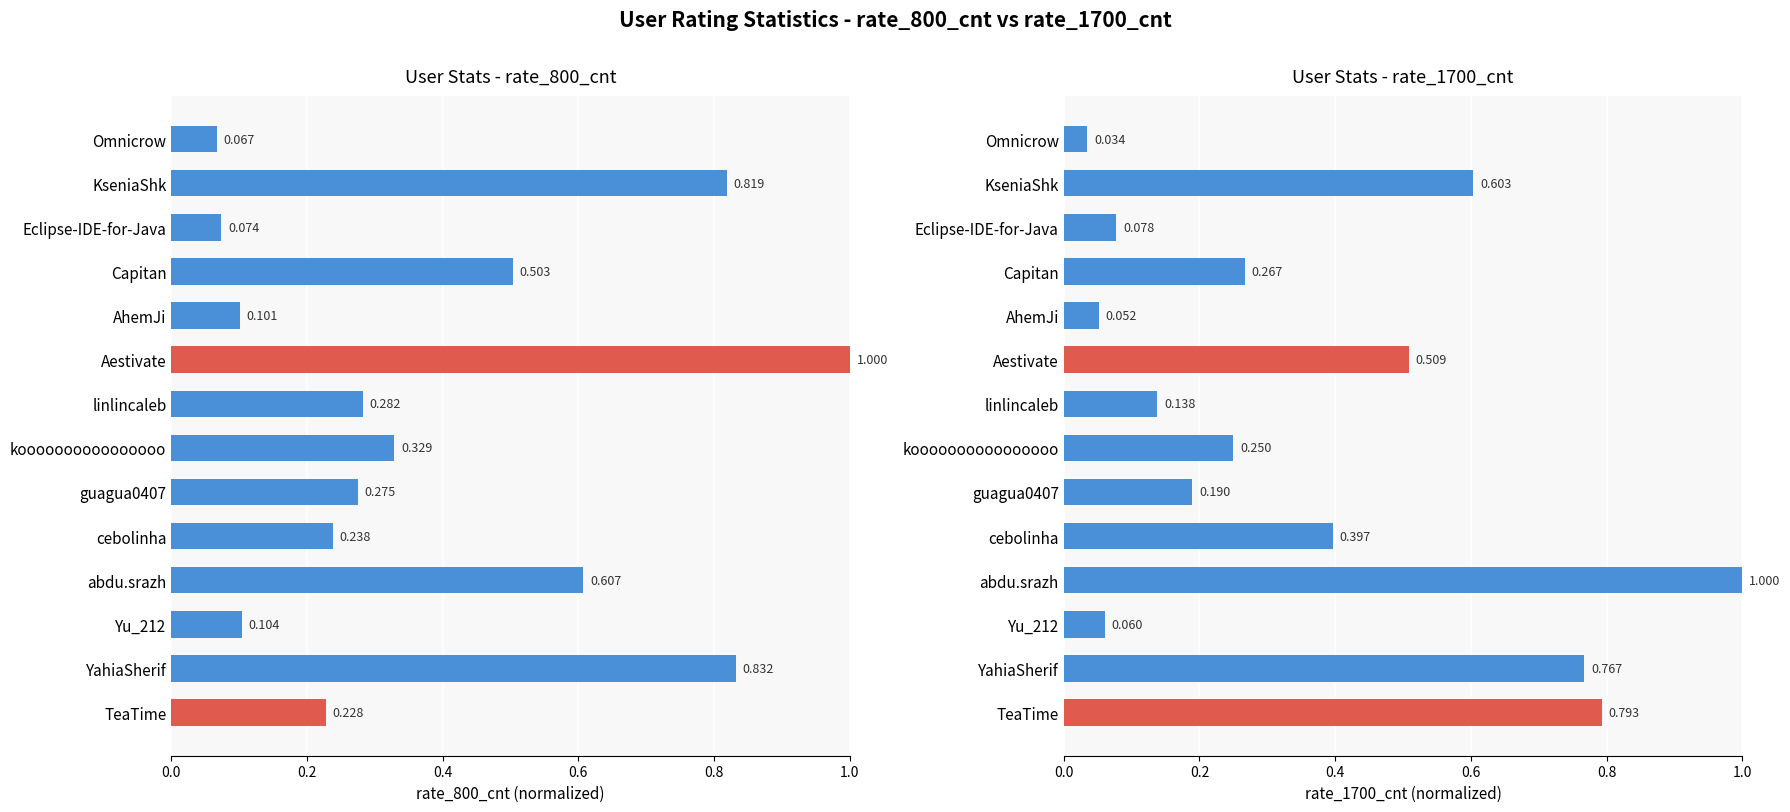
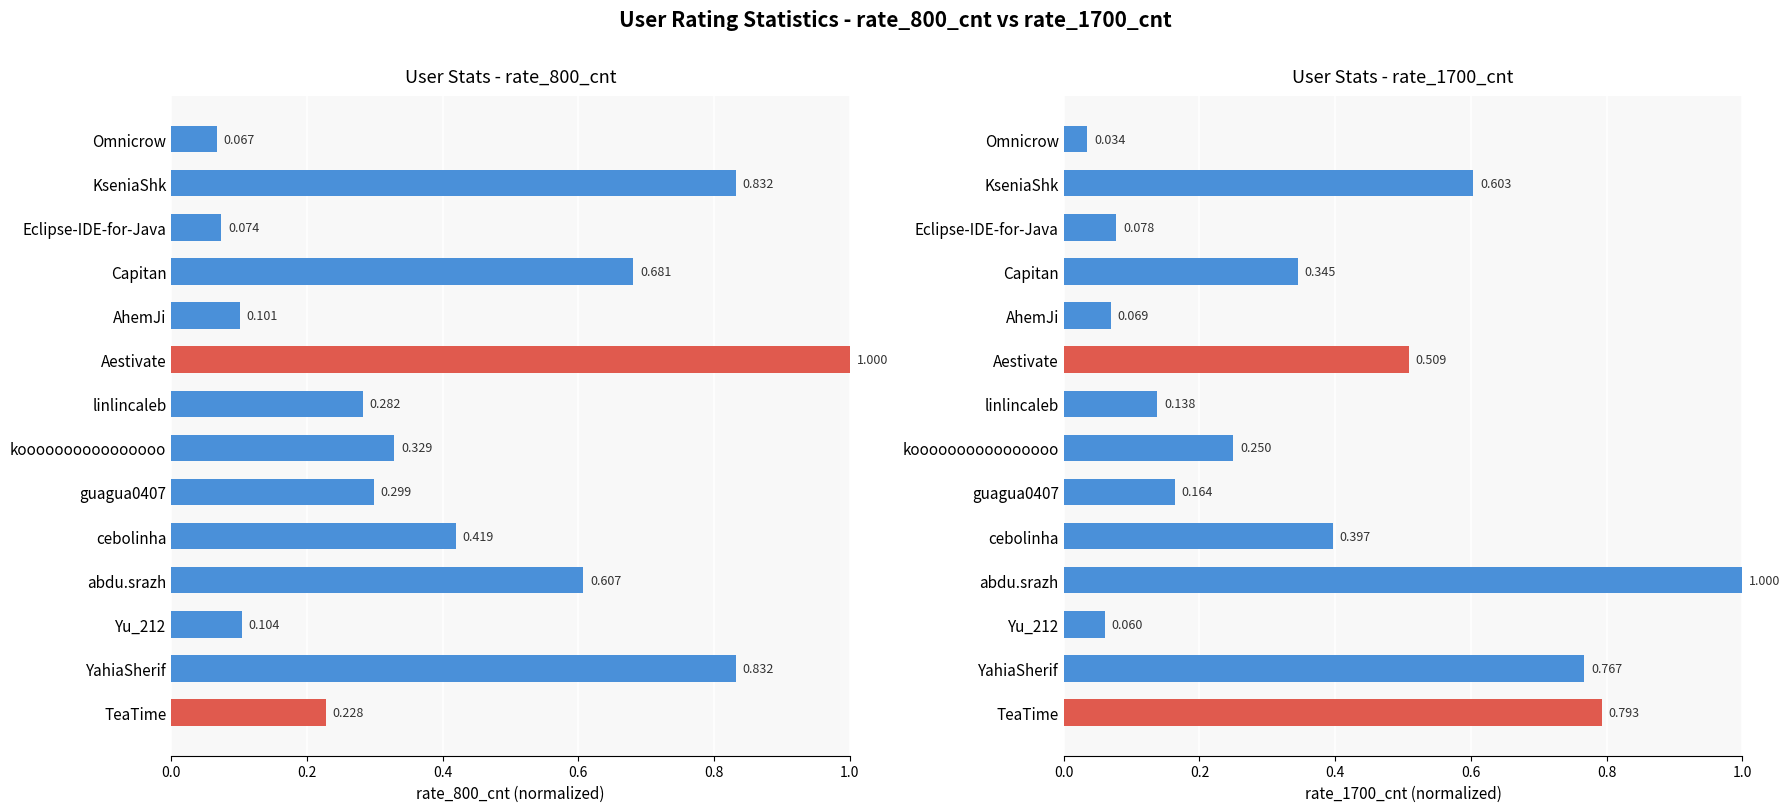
User Stats - rate_800_cnt, KseniaShk: 0.819 -> 0.832
User Stats - rate_800_cnt, Capitan: 0.503 -> 0.681
User Stats - rate_800_cnt, guagua0407: 0.275 -> 0.299
User Stats - rate_800_cnt, cebolinha: 0.238 -> 0.419
User Stats - rate_1700_cnt, Capitan: 0.267 -> 0.345
User Stats - rate_1700_cnt, AhemJi: 0.052 -> 0.069
User Stats - rate_1700_cnt, guagua0407: 0.190 -> 0.164
